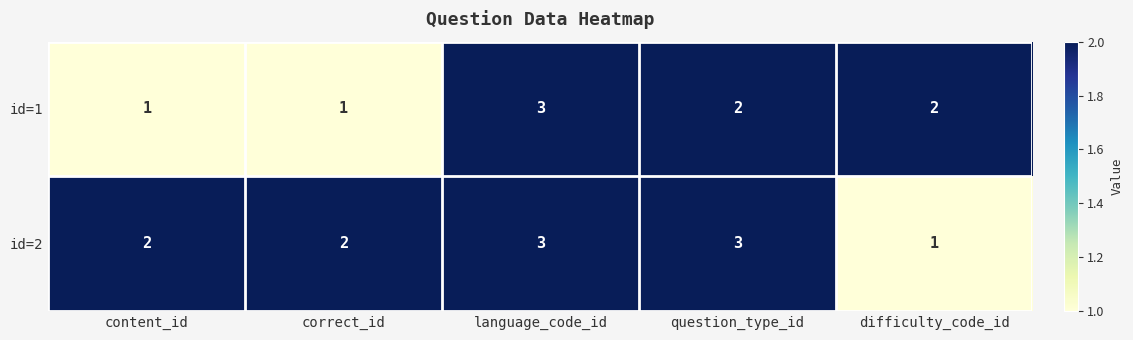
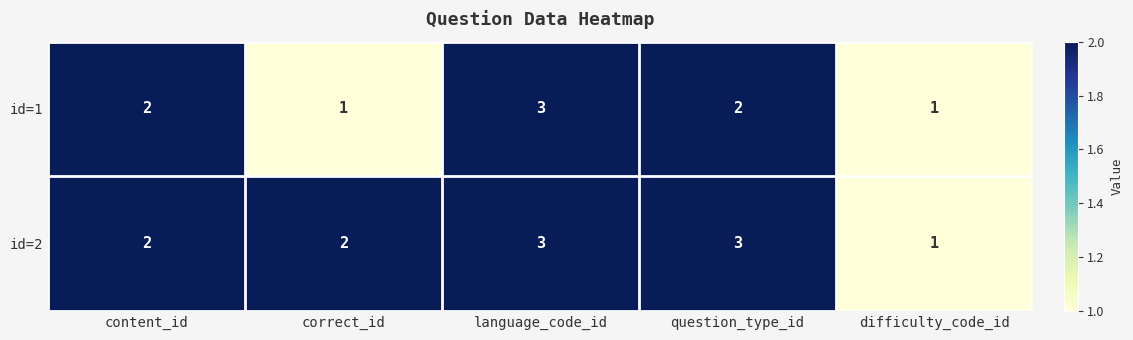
id=1, content_id: 1 -> 2
id=1, difficulty_code_id: 2 -> 1
